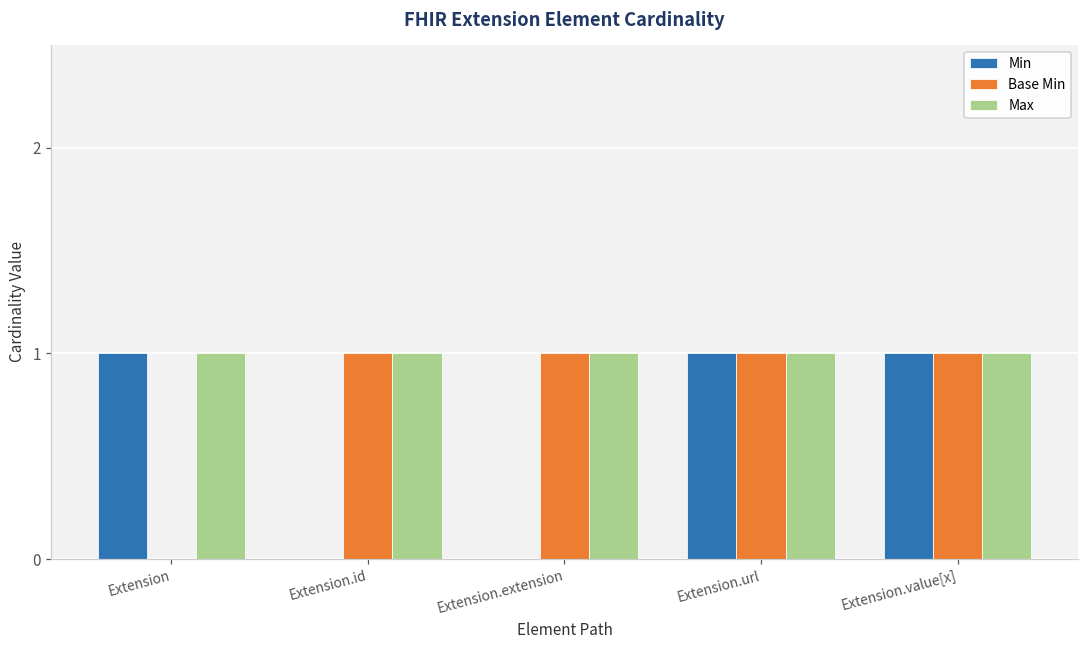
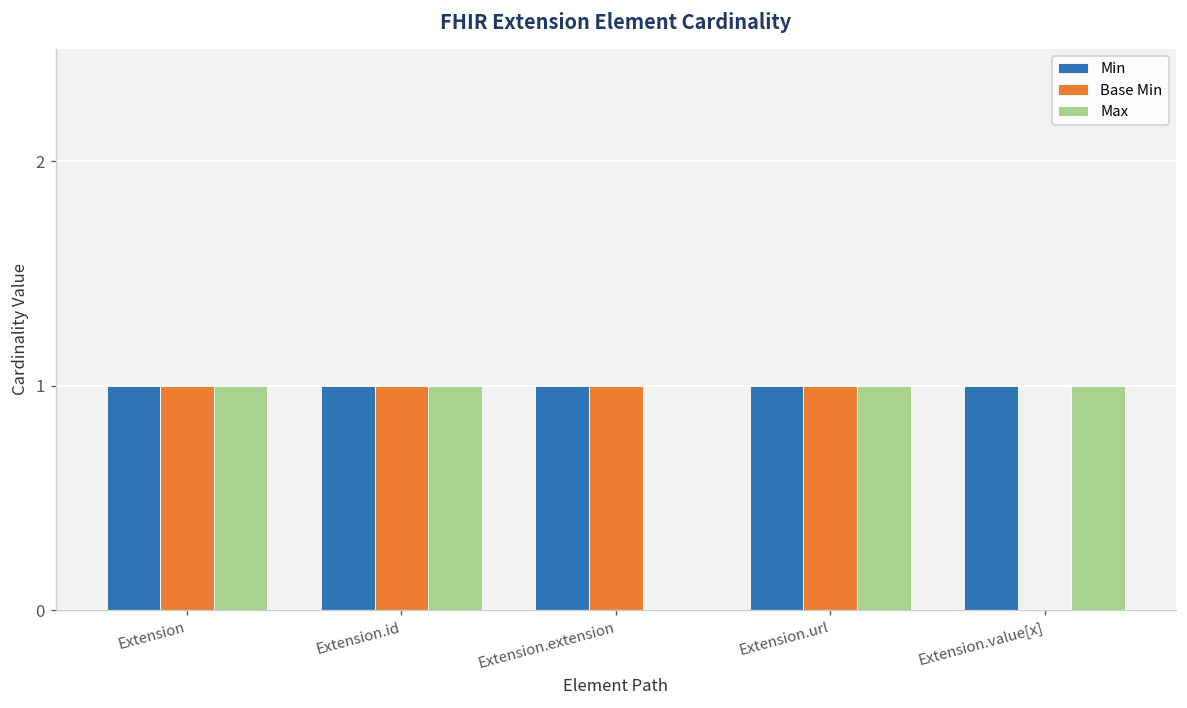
Base Min, Extension: 0 -> 1
Min, Extension.id: 0 -> 1
Min, Extension.extension: 0 -> 1
Max, Extension.extension: 1 -> 0
Base Min, Extension.value[x]: 1 -> 0
